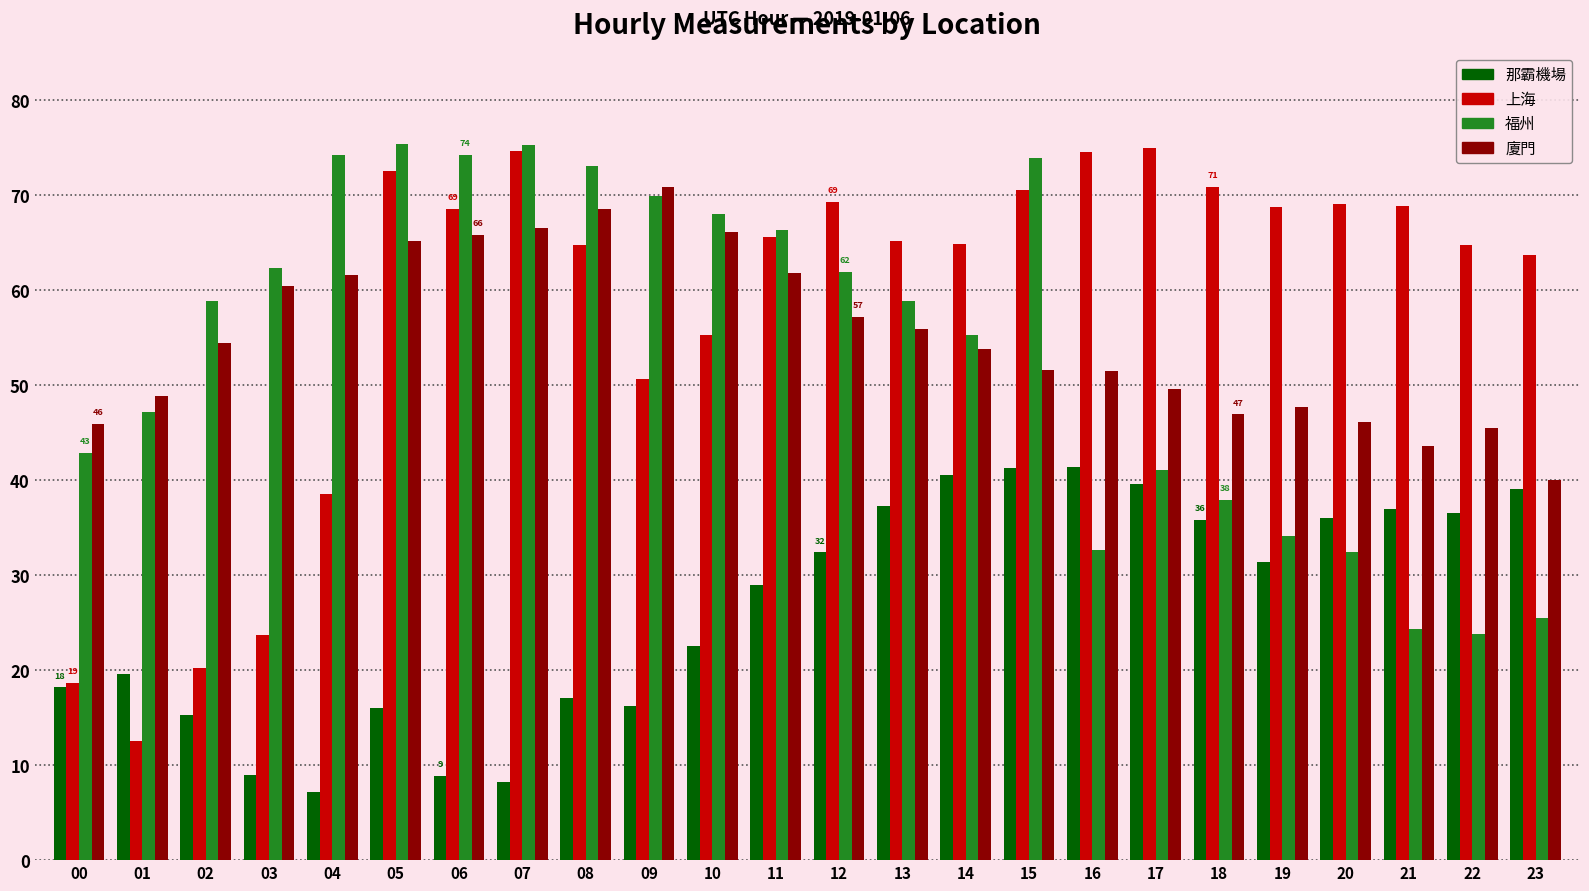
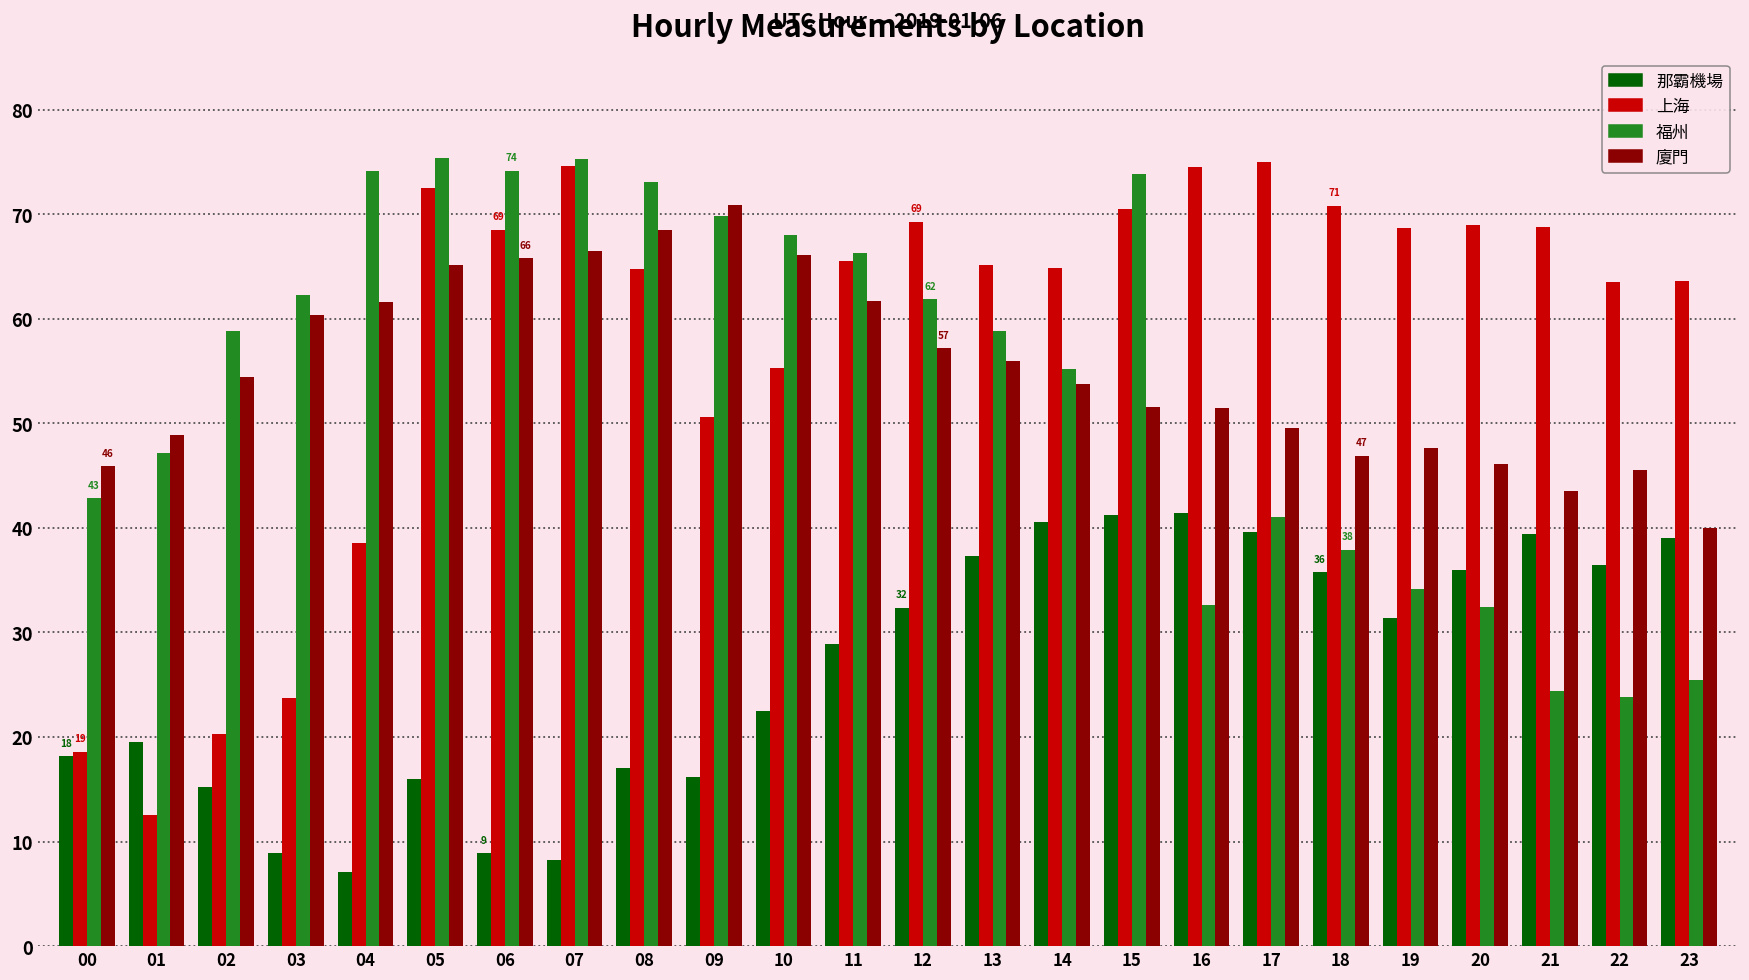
那霸機場, 21: 37 -> 39
上海, 22: 65 -> 64
